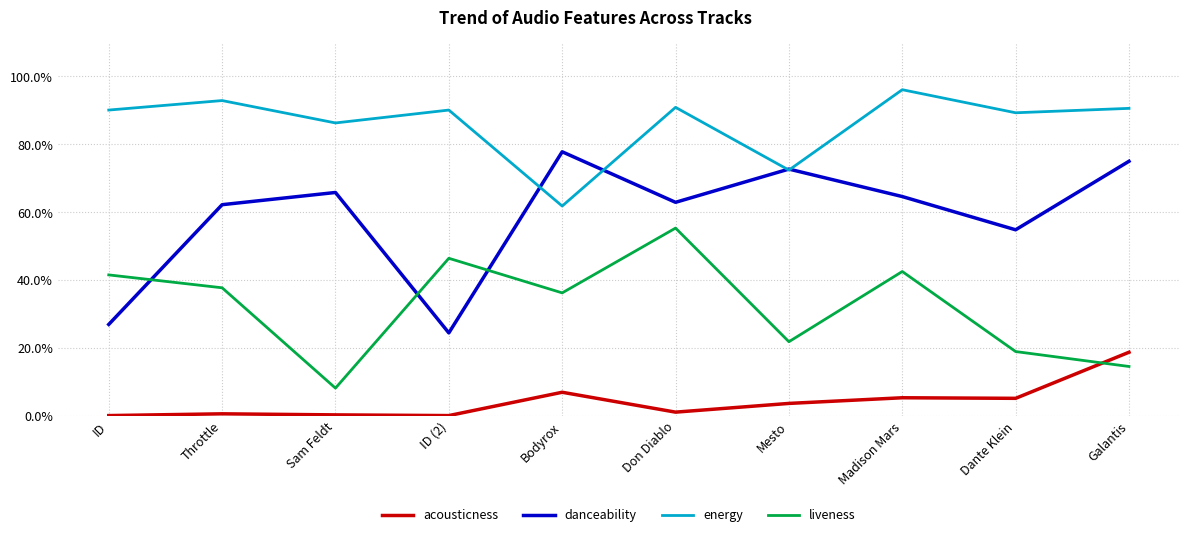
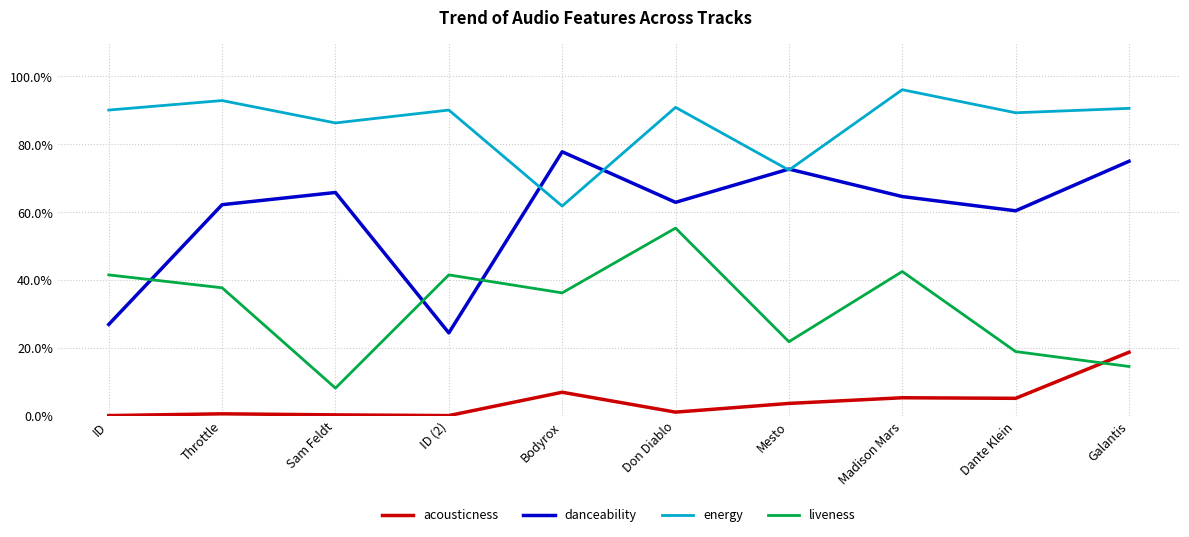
liveness, ID (2): 46% -> 42%
danceability, Dante Klein: 55% -> 60%
